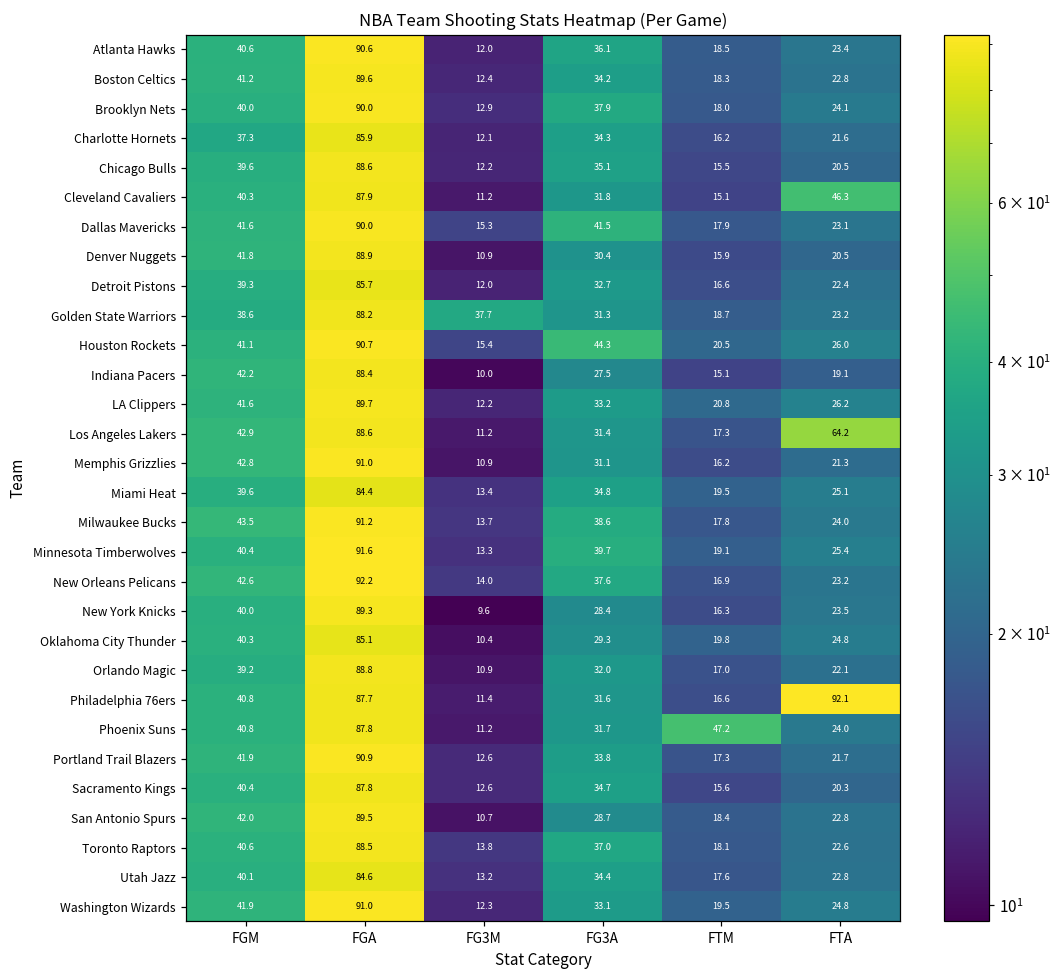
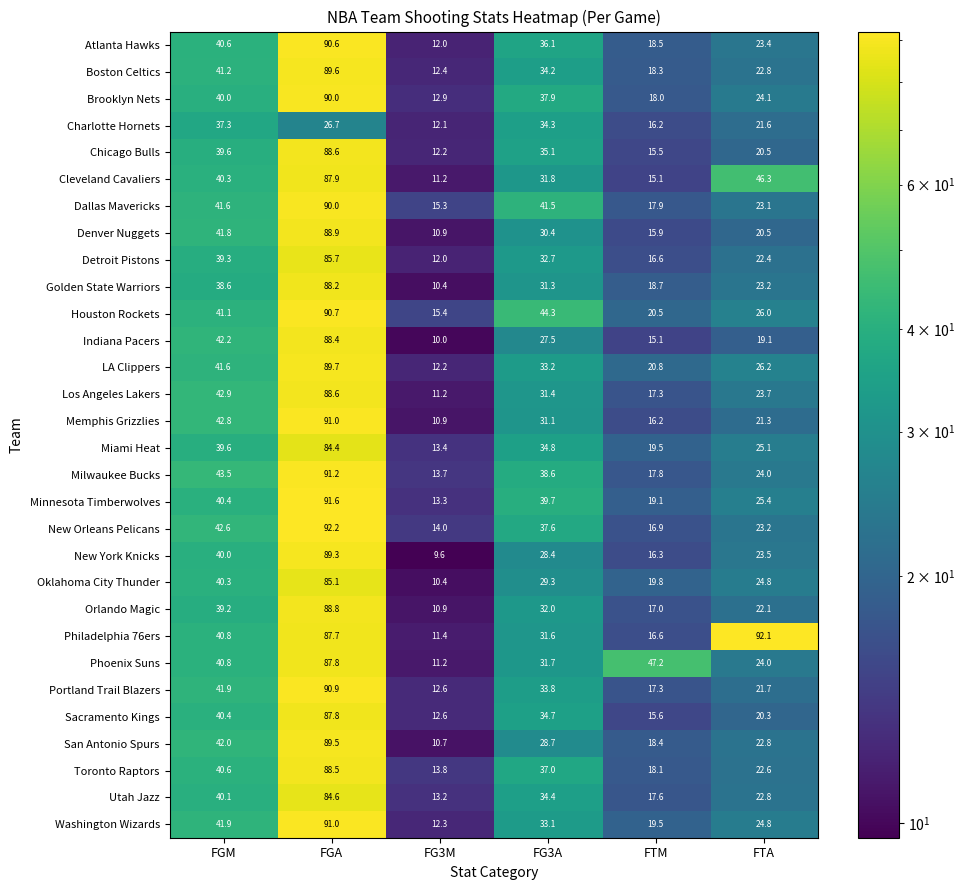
Charlotte Hornets, FGA: 85.9 -> 26.7
Golden State Warriors, FG3M: 37.7 -> 10.4
Los Angeles Lakers, FTA: 64.2 -> 23.7
